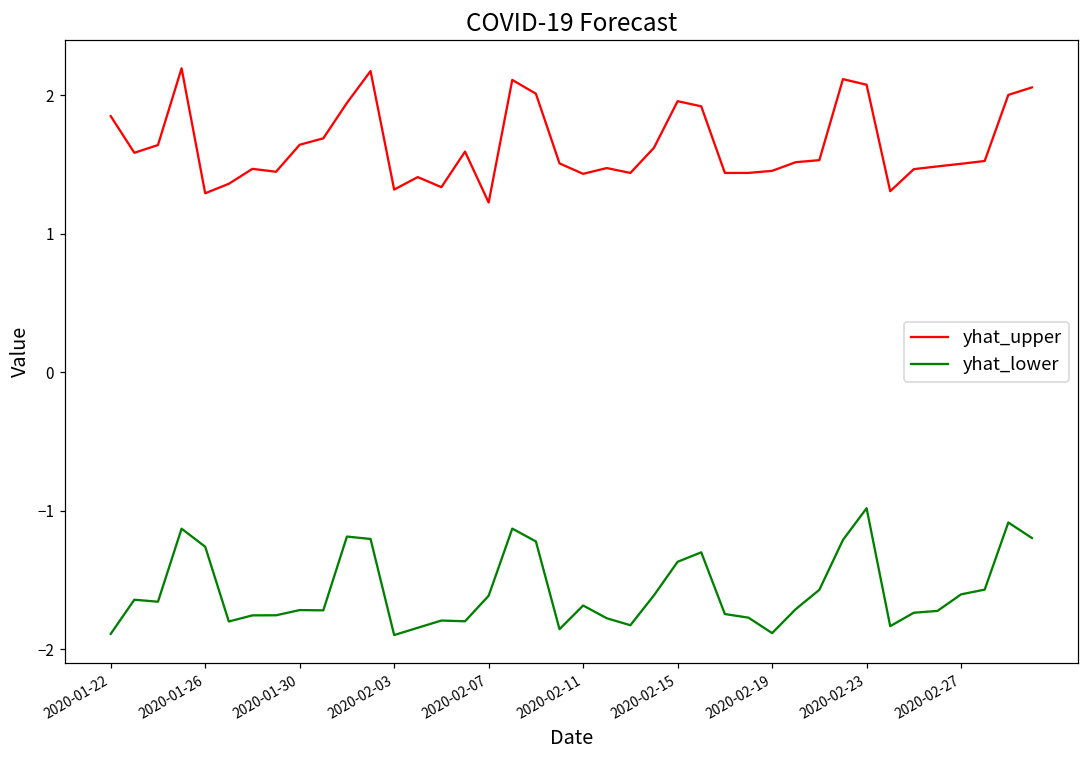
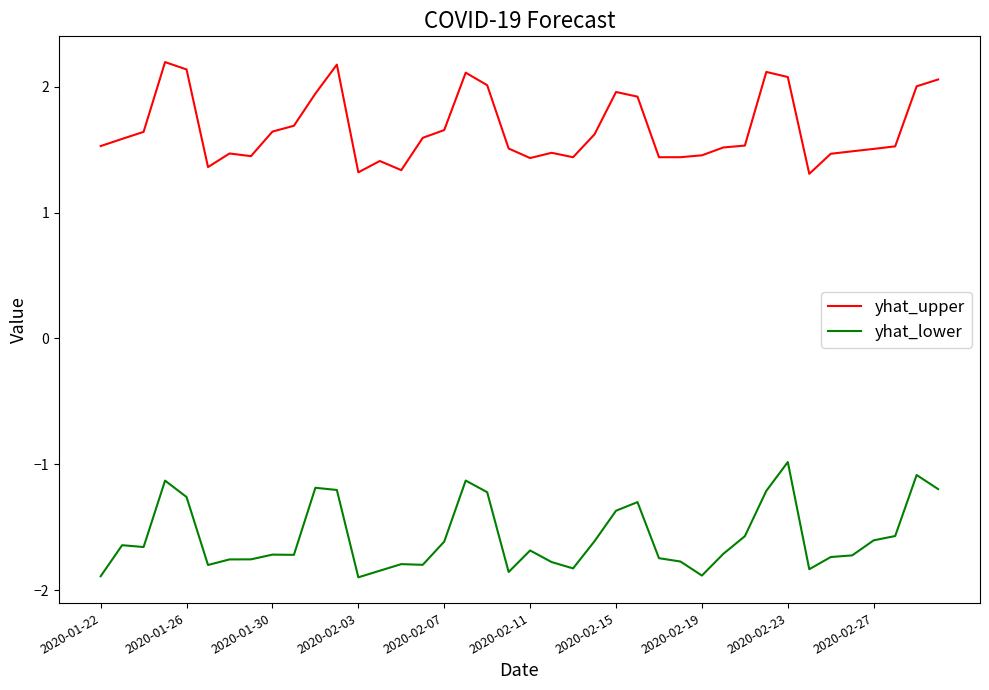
yhat_upper, 2020-01-22: 1.85 -> 1.53
yhat_upper, 2020-01-26: 1.29 -> 2.14
yhat_upper, 2020-02-07: 1.23 -> 1.66
